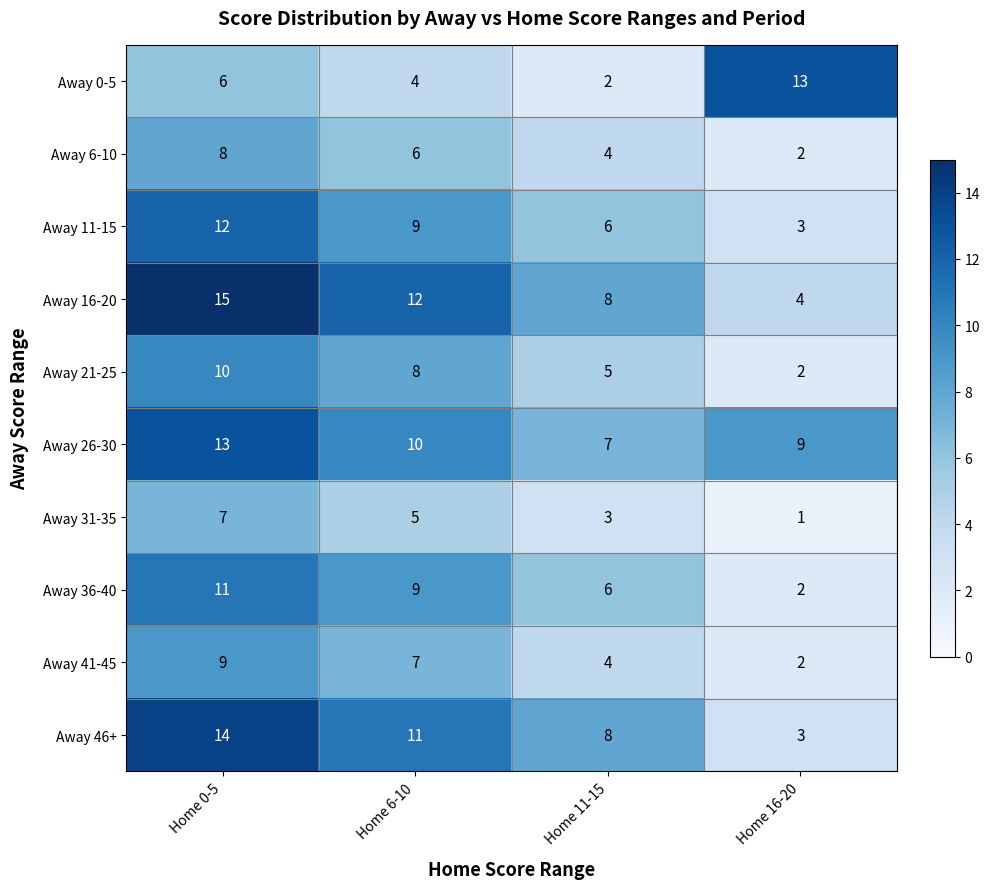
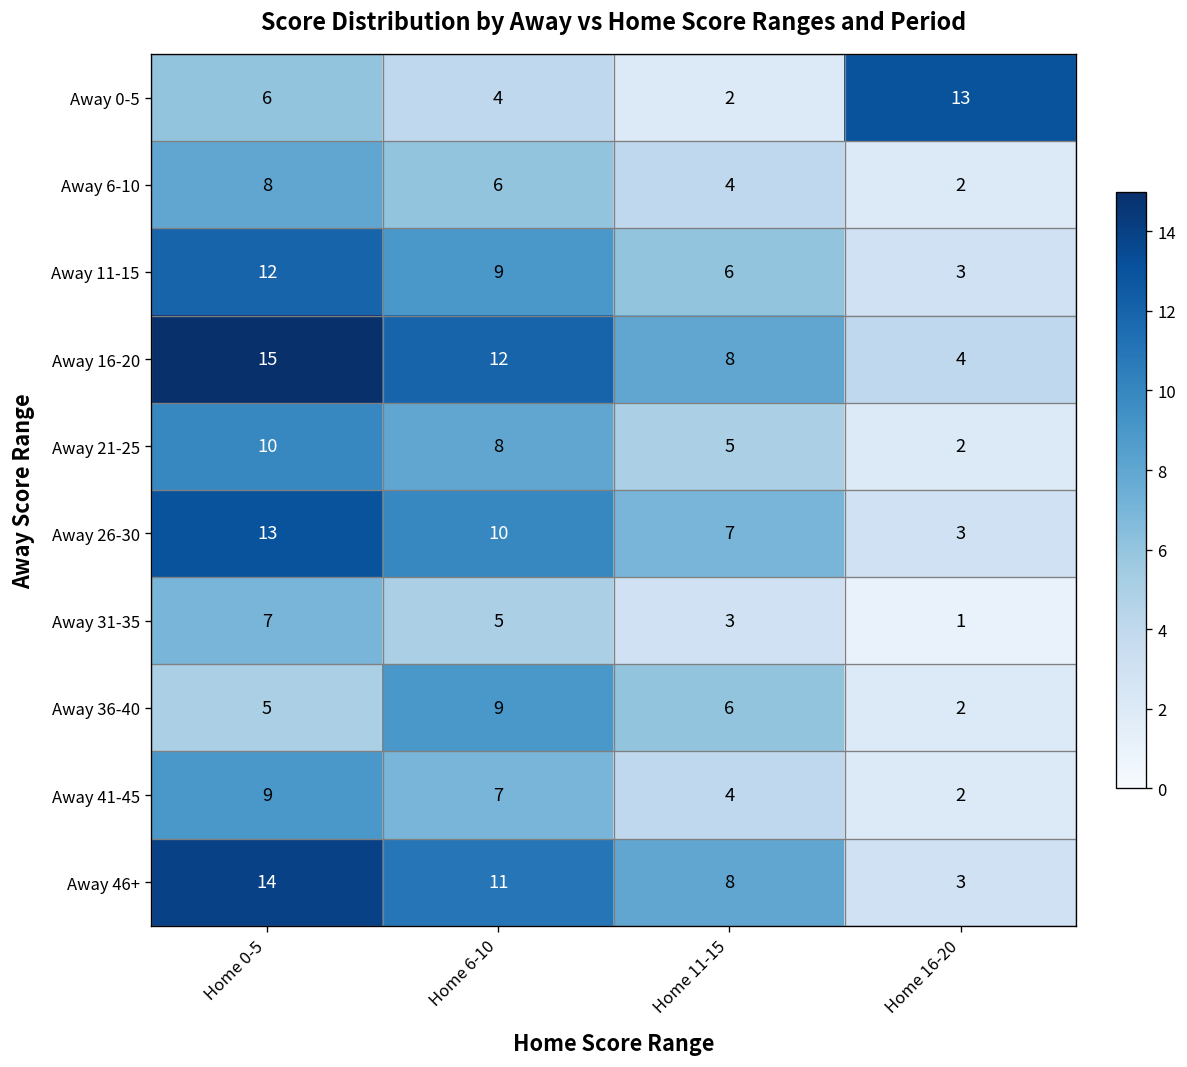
Away 26-30, Home 16-20: 9 -> 3
Away 36-40, Home 0-5: 11 -> 5
